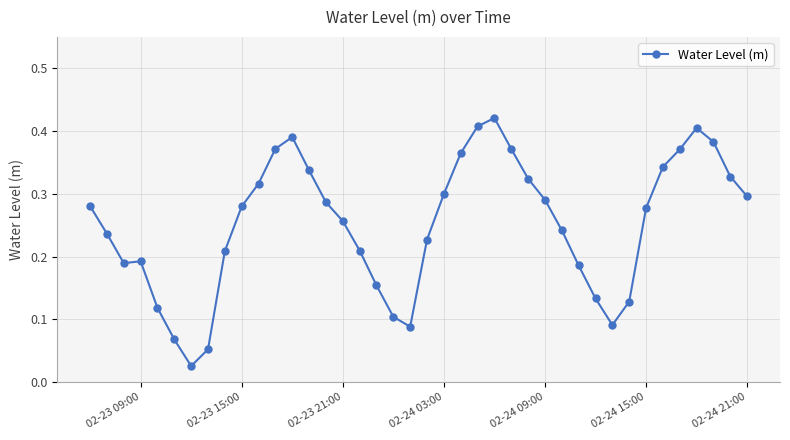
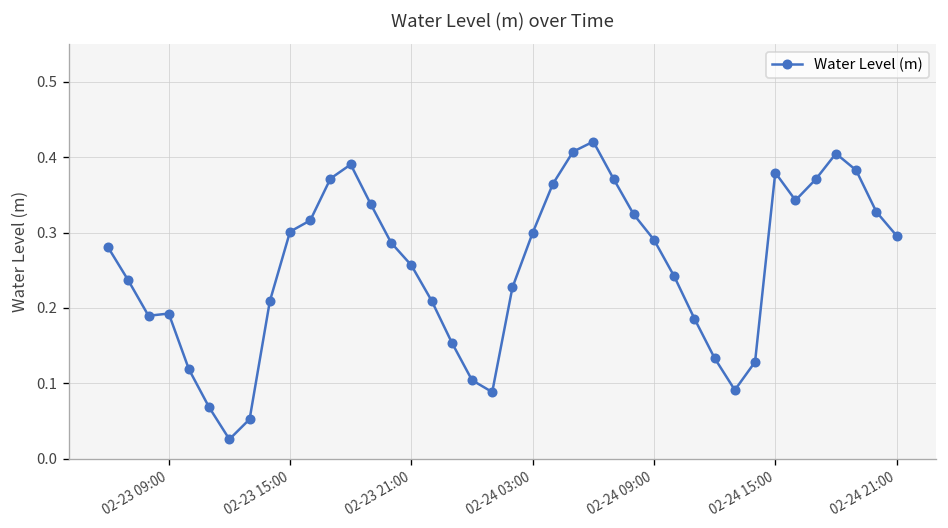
02-23 15:00: 0.28 -> 0.30
02-24 15:00: 0.28 -> 0.38
